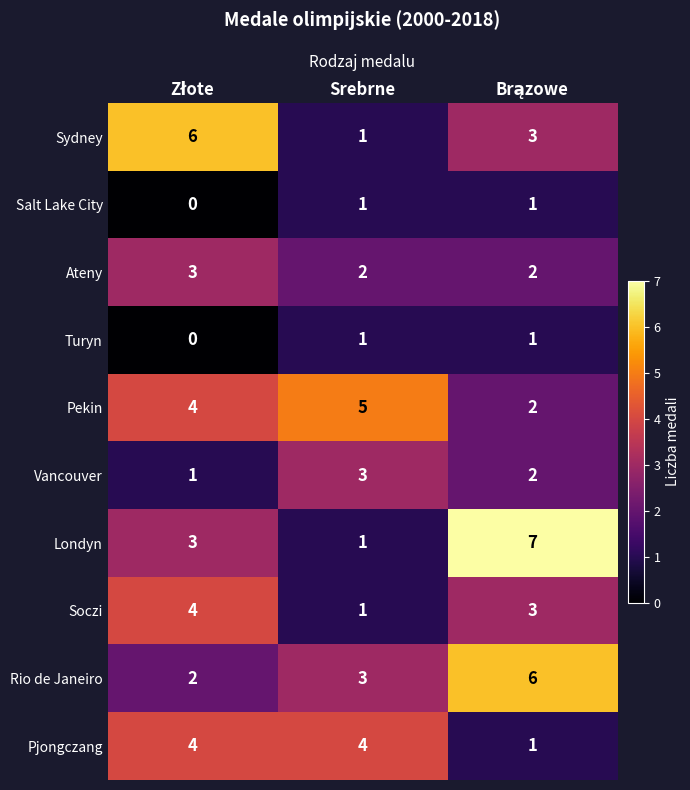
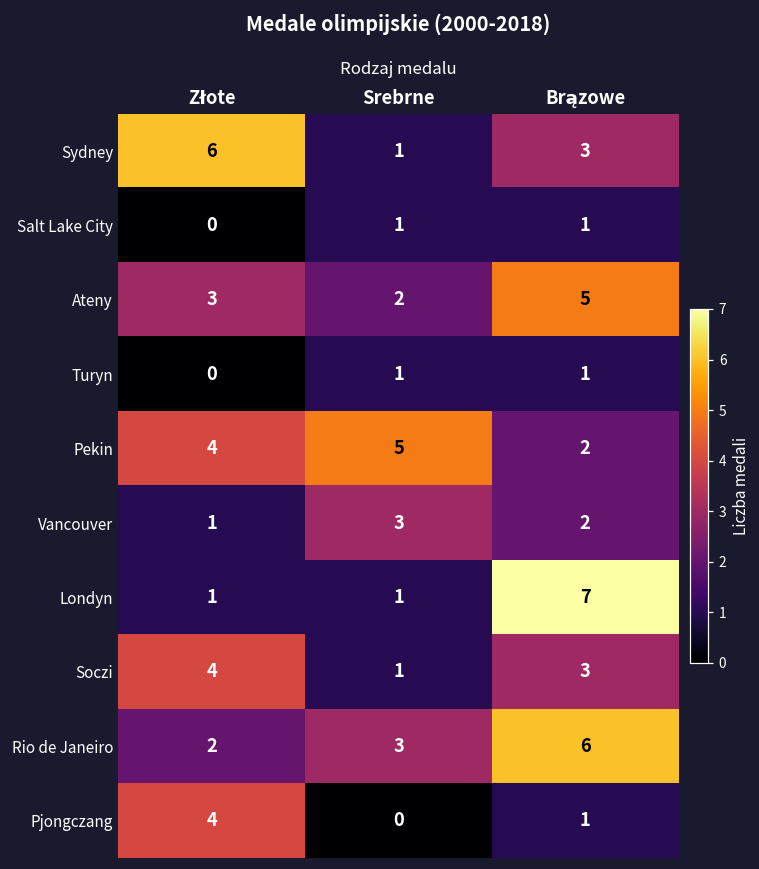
Ateny, Brązowe: 2 -> 5
Londyn, Złote: 3 -> 1
Pjongczang, Srebrne: 4 -> 0
